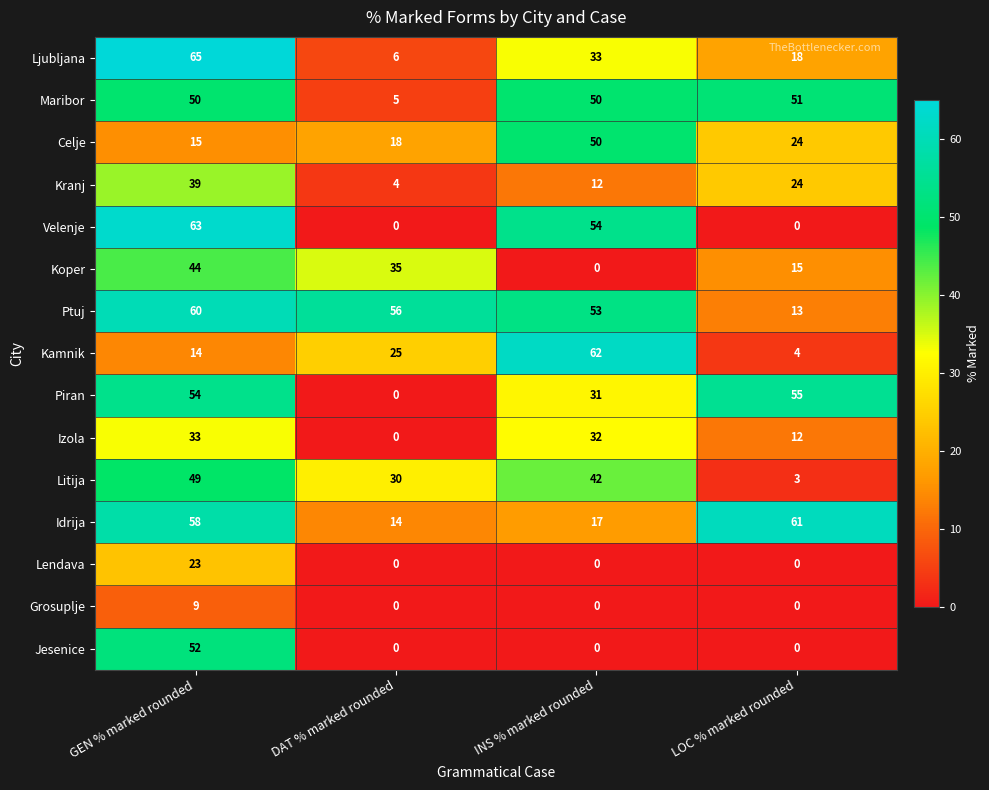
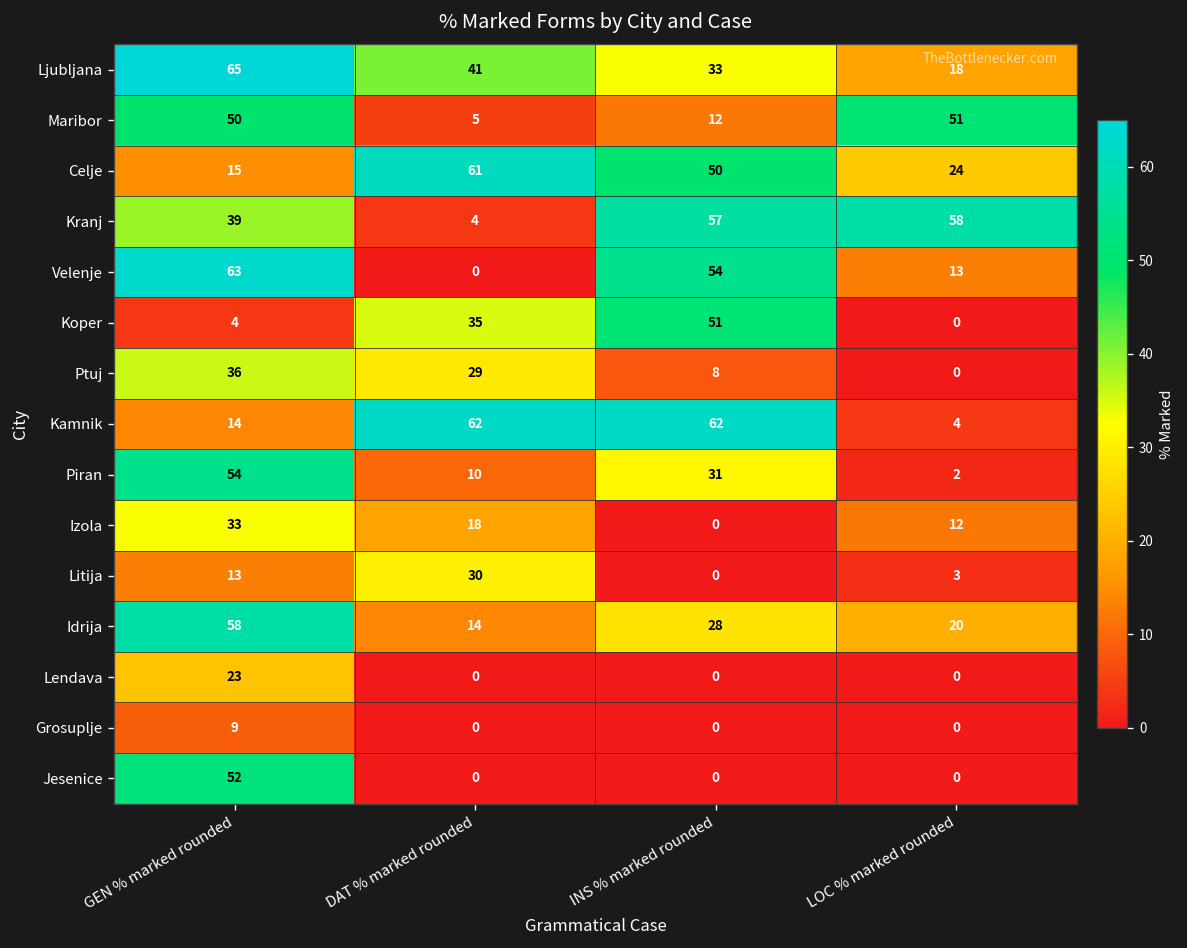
Ljubljana, DAT % marked rounded: 6 -> 41
Maribor, INS % marked rounded: 50 -> 12
Celje, DAT % marked rounded: 18 -> 61
Kranj, INS % marked rounded: 12 -> 57
Kranj, LOC % marked rounded: 24 -> 58
Velenje, LOC % marked rounded: 0 -> 13
Koper, GEN % marked rounded: 44 -> 4
Koper, INS % marked rounded: 0 -> 51
Koper, LOC % marked rounded: 15 -> 0
Ptuj, GEN % marked rounded: 60 -> 36
Ptuj, DAT % marked rounded: 56 -> 29
Ptuj, INS % marked rounded: 53 -> 8
Ptuj, LOC % marked rounded: 13 -> 0
Kamnik, DAT % marked rounded: 25 -> 62
Piran, DAT % marked rounded: 0 -> 10
Piran, LOC % marked rounded: 55 -> 2
Izola, DAT % marked rounded: 0 -> 18
Izola, INS % marked rounded: 32 -> 0
Litija, GEN % marked rounded: 49 -> 13
Litija, INS % marked rounded: 42 -> 0
Idrija, INS % marked rounded: 17 -> 28
Idrija, LOC % marked rounded: 61 -> 20
